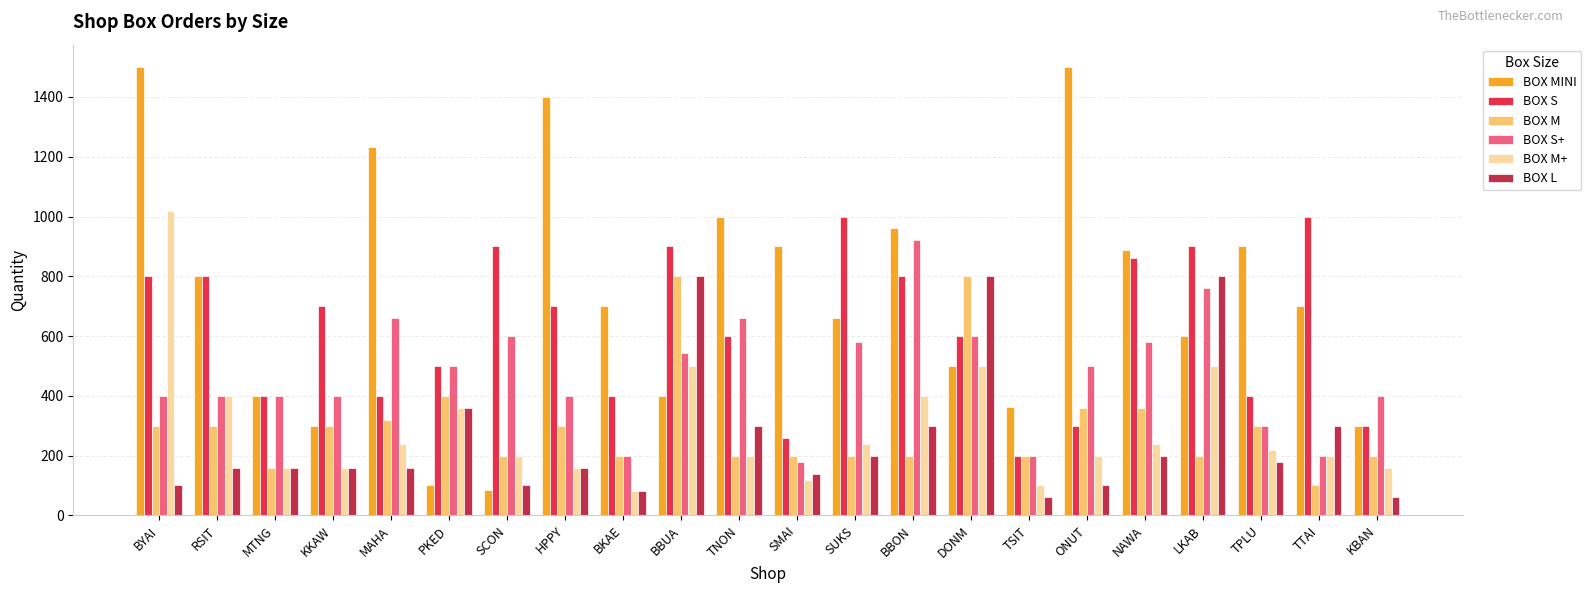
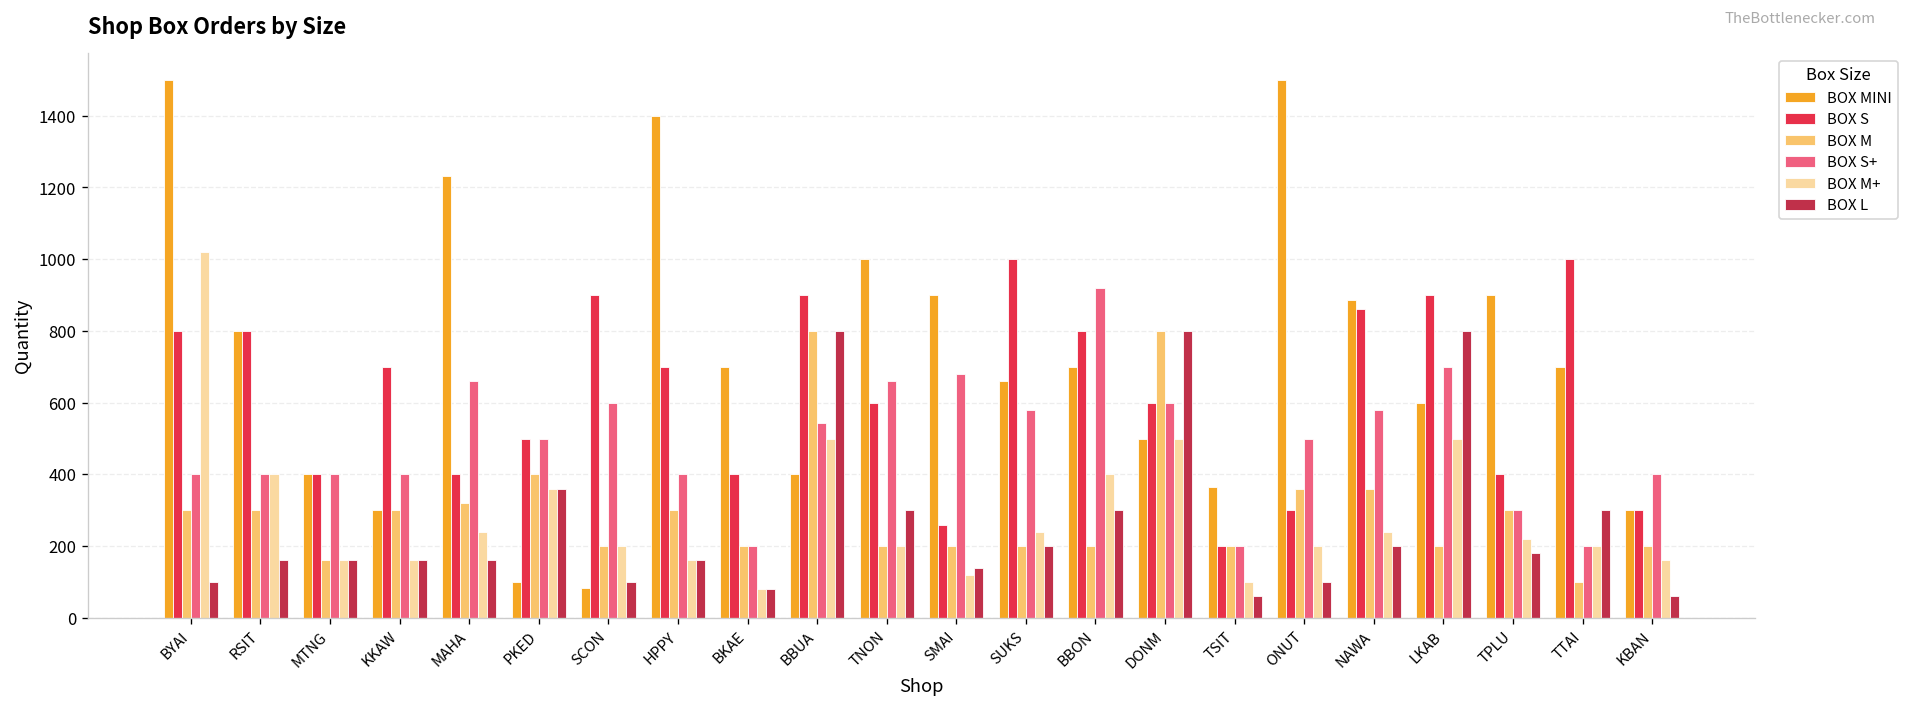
BOX S+, SMAI: 180 -> 680
BOX MINI, BBON: 960 -> 700
BOX S+, LKAB: 760 -> 700
